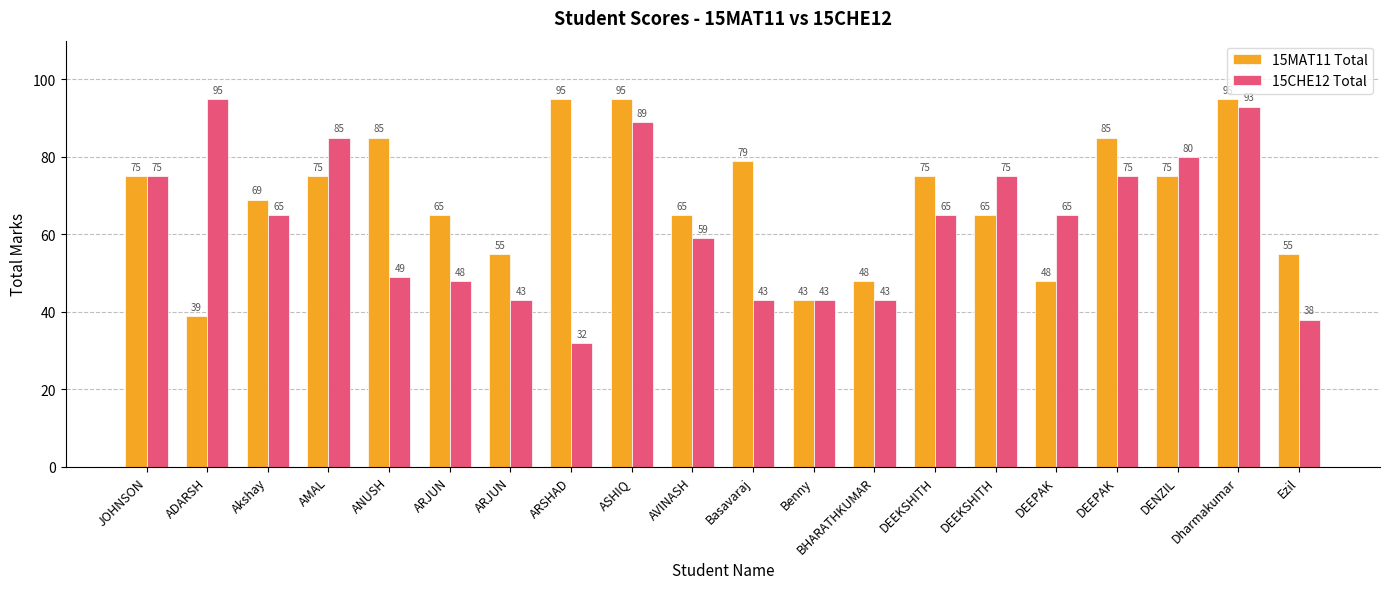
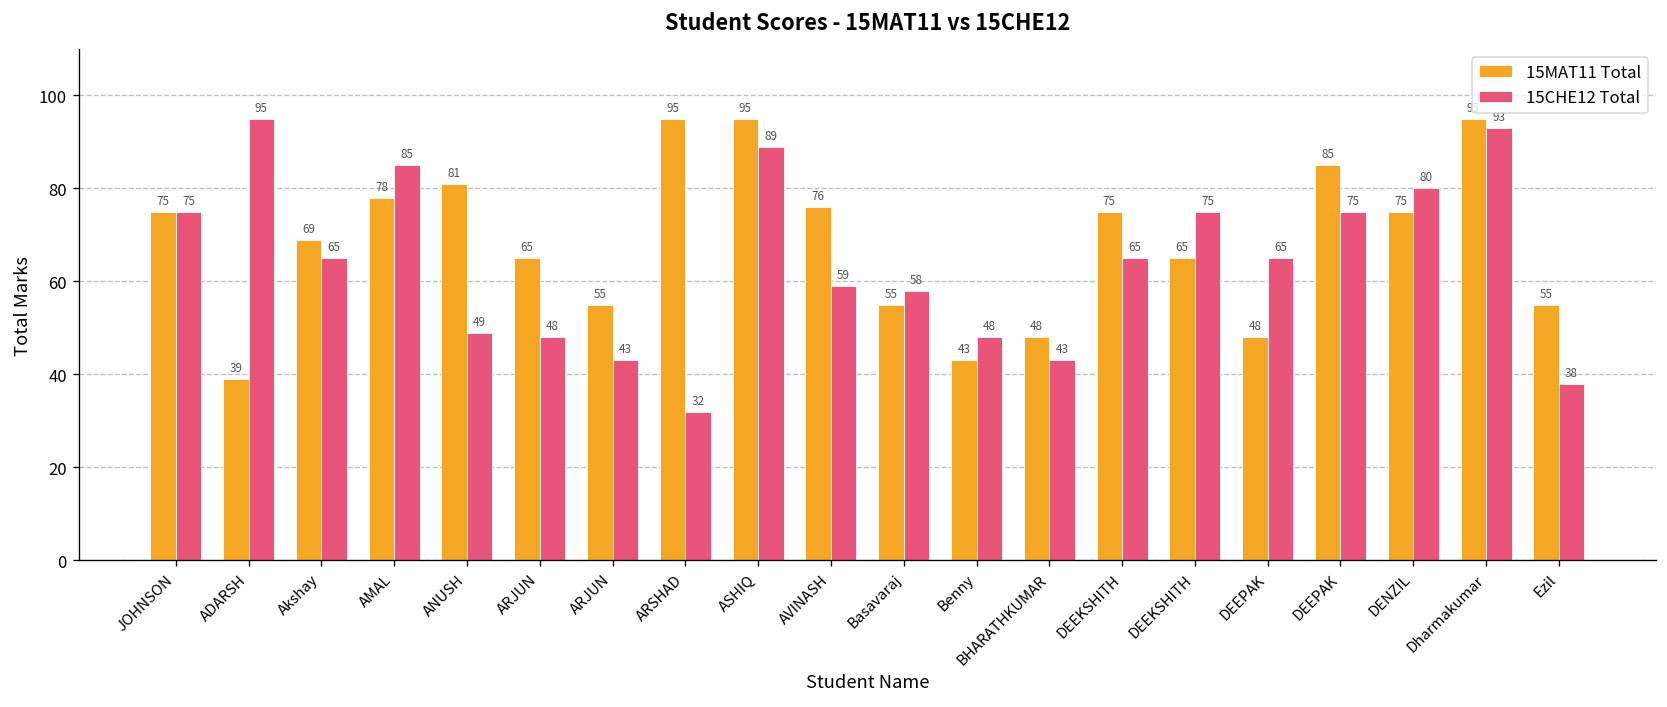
15MAT11 Total, AMAL: 75 -> 78
15MAT11 Total, ANUSH: 85 -> 81
15MAT11 Total, AVINASH: 65 -> 76
15MAT11 Total, Basavaraj: 79 -> 55
15CHE12 Total, Basavaraj: 43 -> 58
15CHE12 Total, Benny: 43 -> 48
